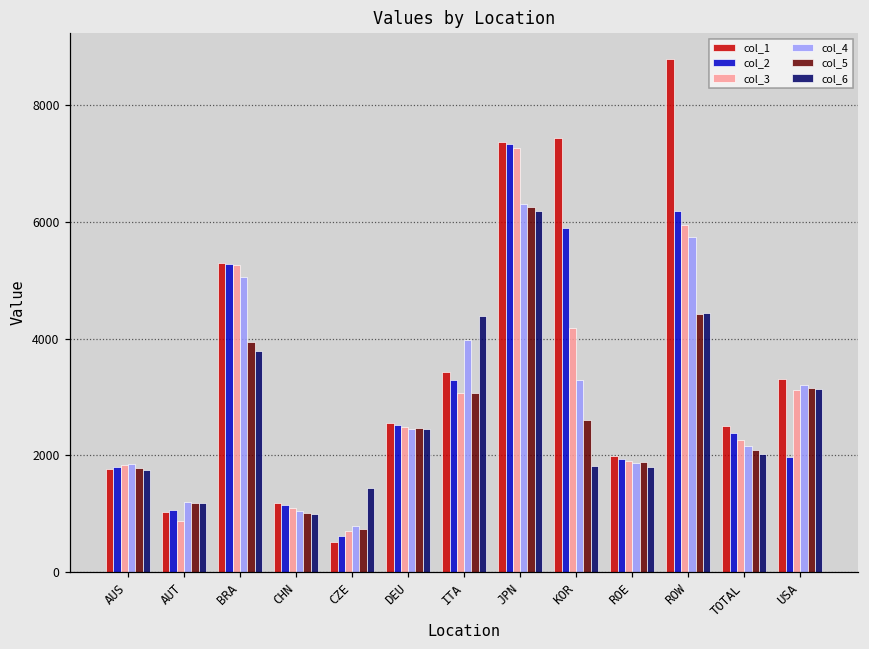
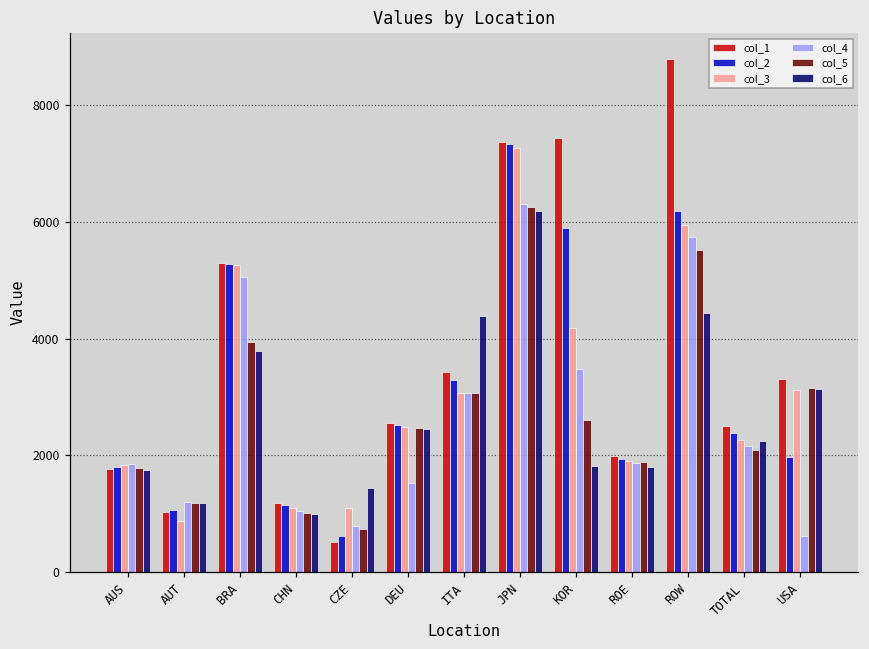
col_3, CZE: 700 -> 1100
col_4, DEU: 2400 -> 1500
col_4, ITA: 4000 -> 3100
col_4, KOR: 3300 -> 3500
col_5, ROW: 4400 -> 5500
col_6, TOTAL: 2000 -> 2300
col_4, USA: 3200 -> 600
